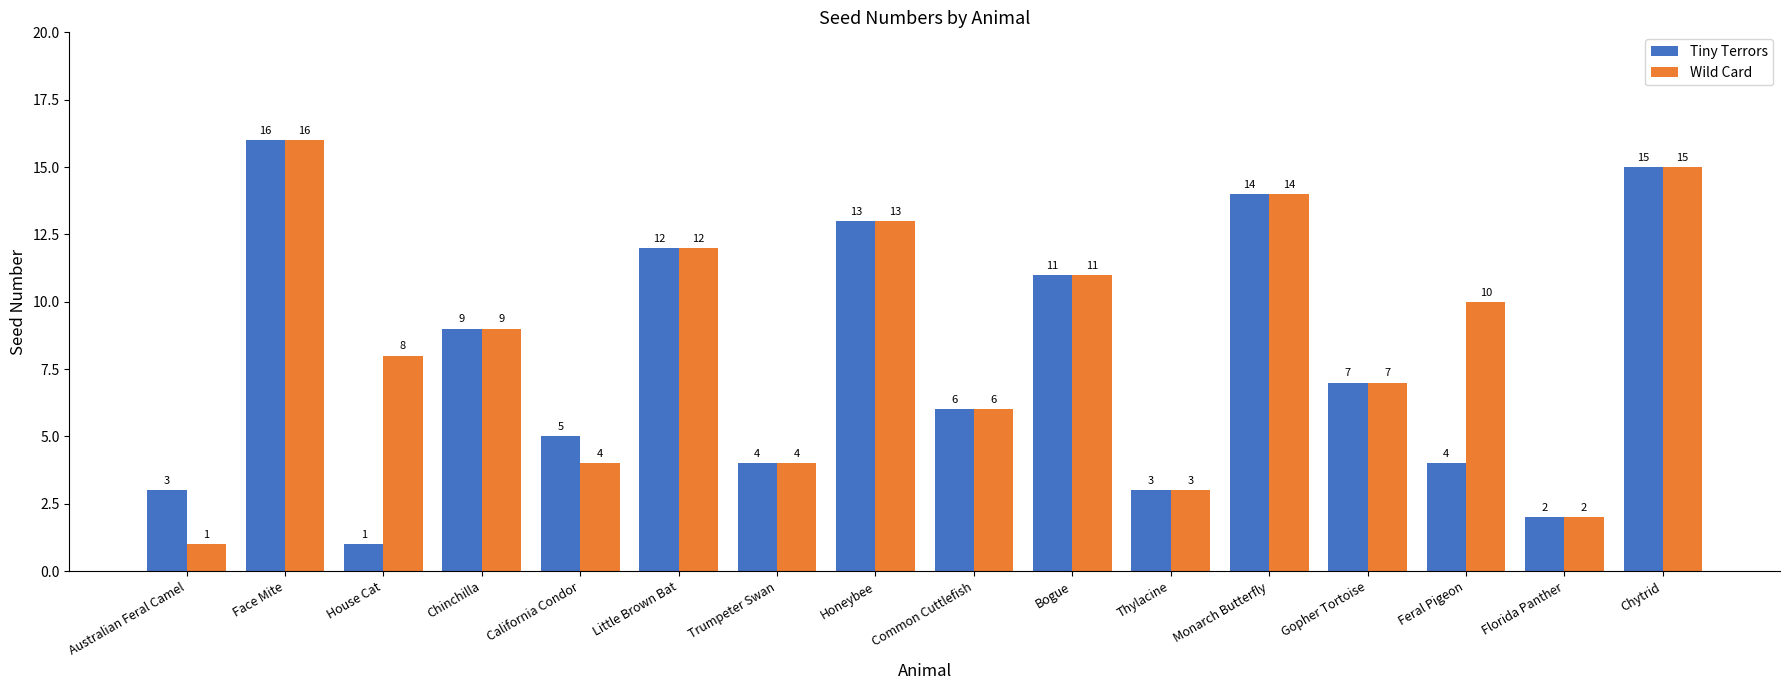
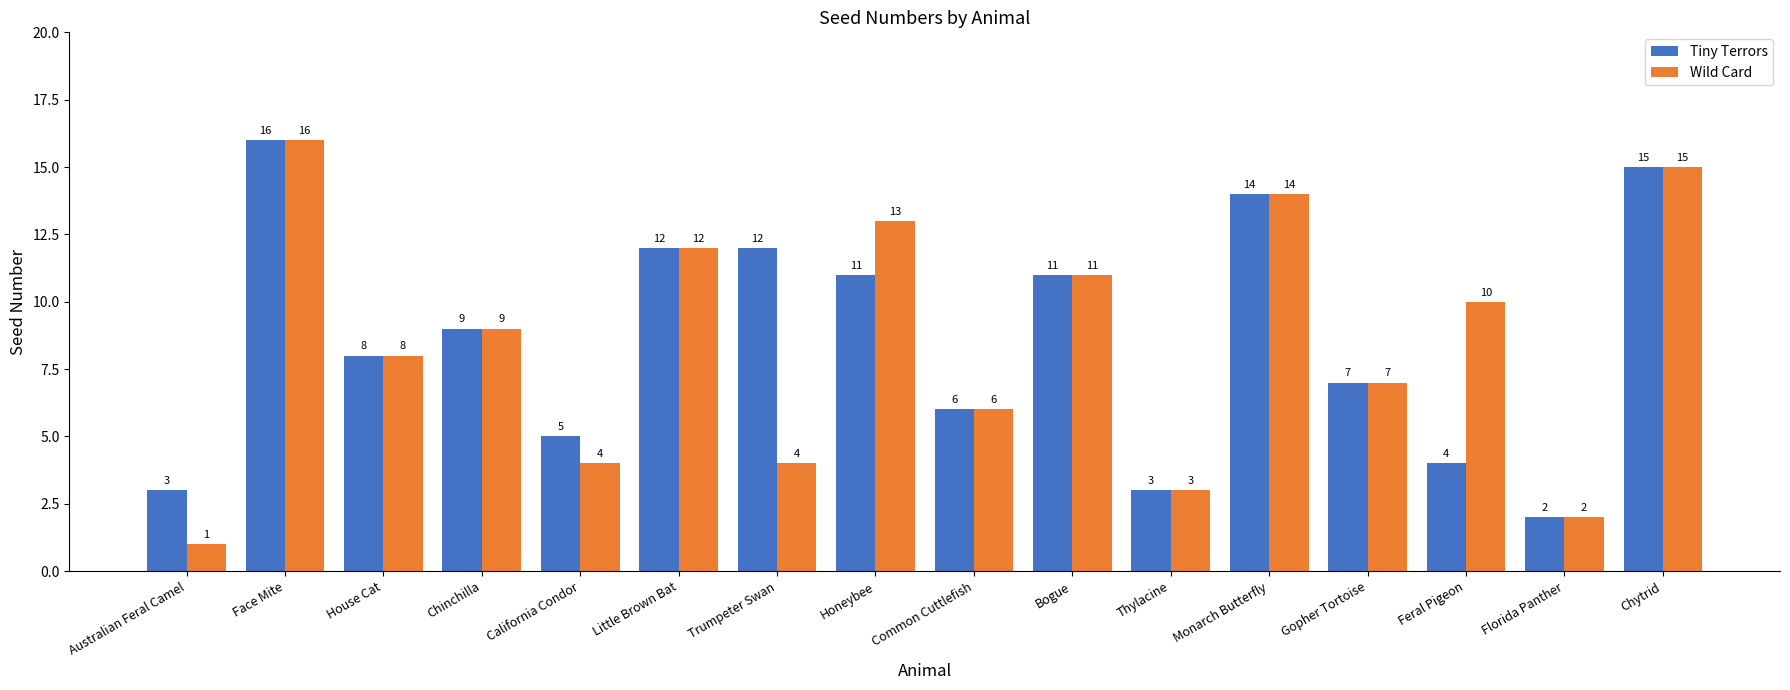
Tiny Terrors, House Cat: 1 -> 8
Tiny Terrors, Trumpeter Swan: 4 -> 12
Tiny Terrors, Honeybee: 13 -> 11
